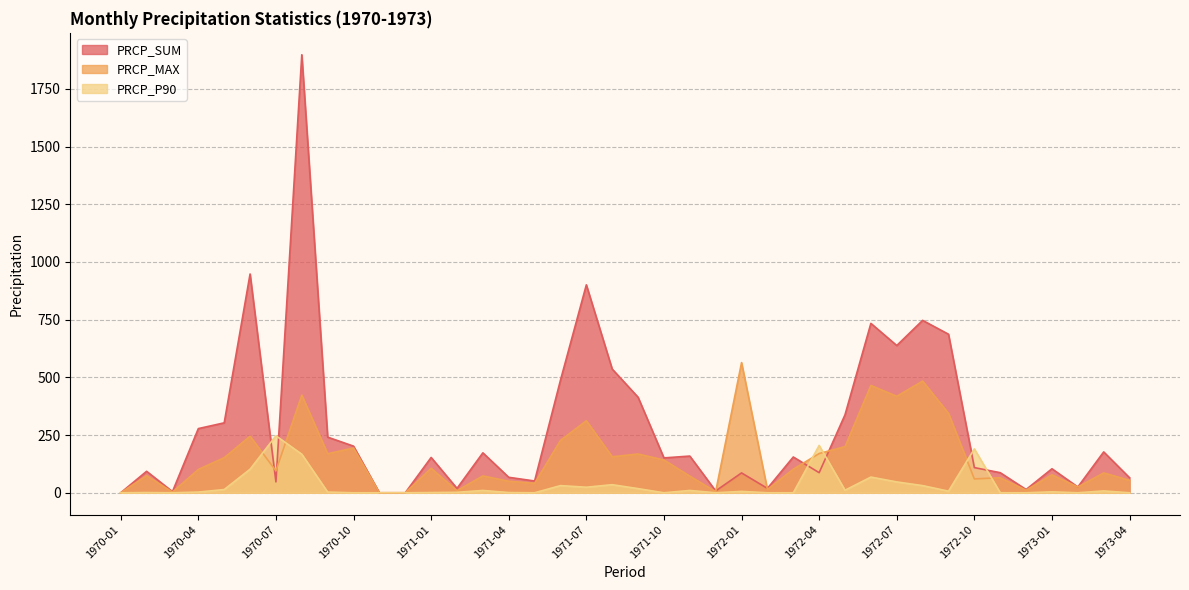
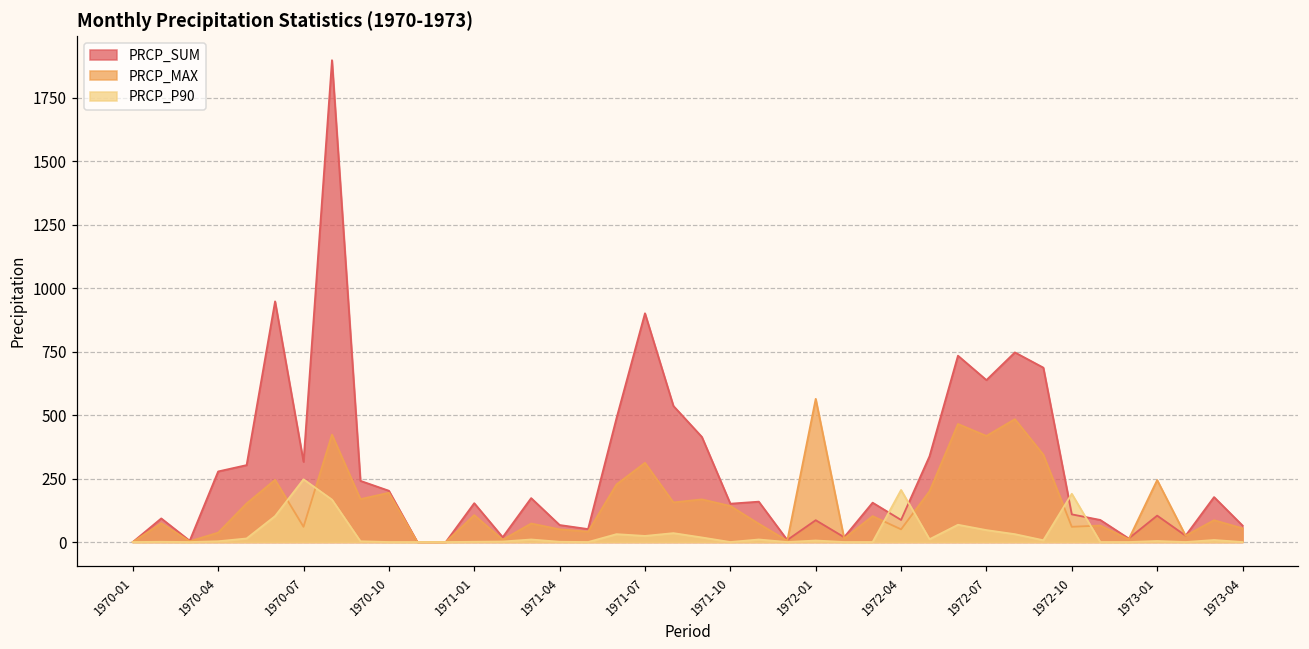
PRCP_MAX, 1970-04: 100 -> 40
PRCP_SUM, 1970-07: 50 -> 320
PRCP_MAX, 1970-07: 100 -> 60
PRCP_MAX, 1972-04: 170 -> 50
PRCP_MAX, 1973-01: 80 -> 240
